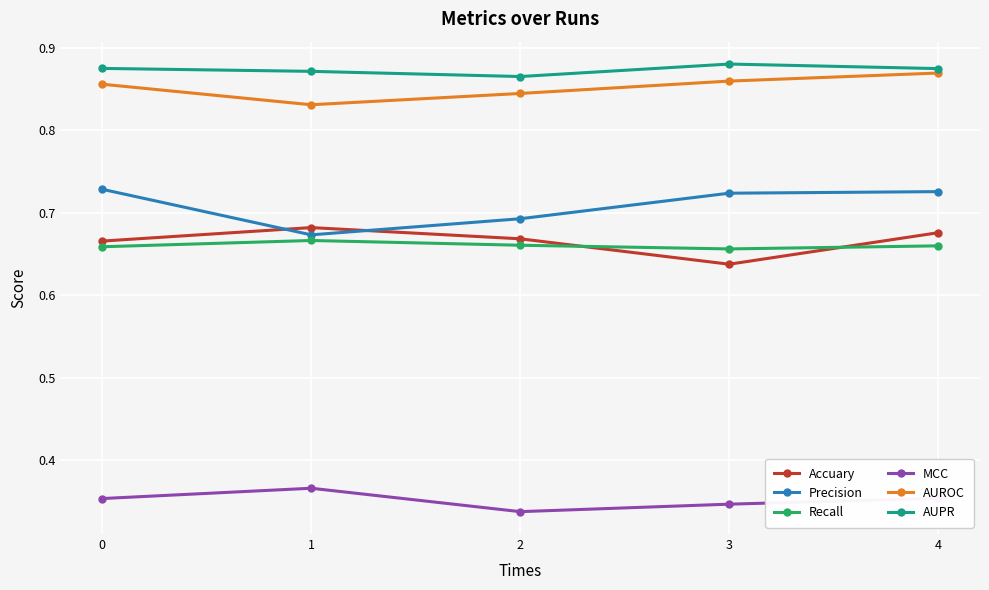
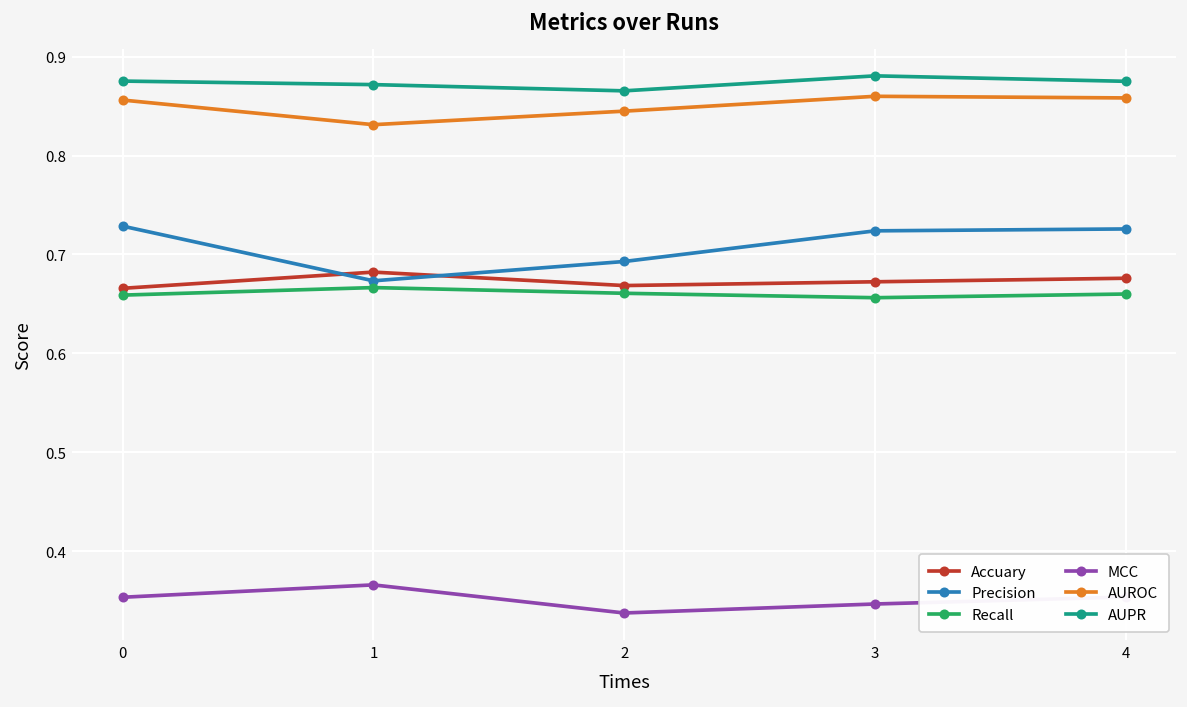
Accuary, 3: 0.64 -> 0.67
AUROC, 4: 0.87 -> 0.86
